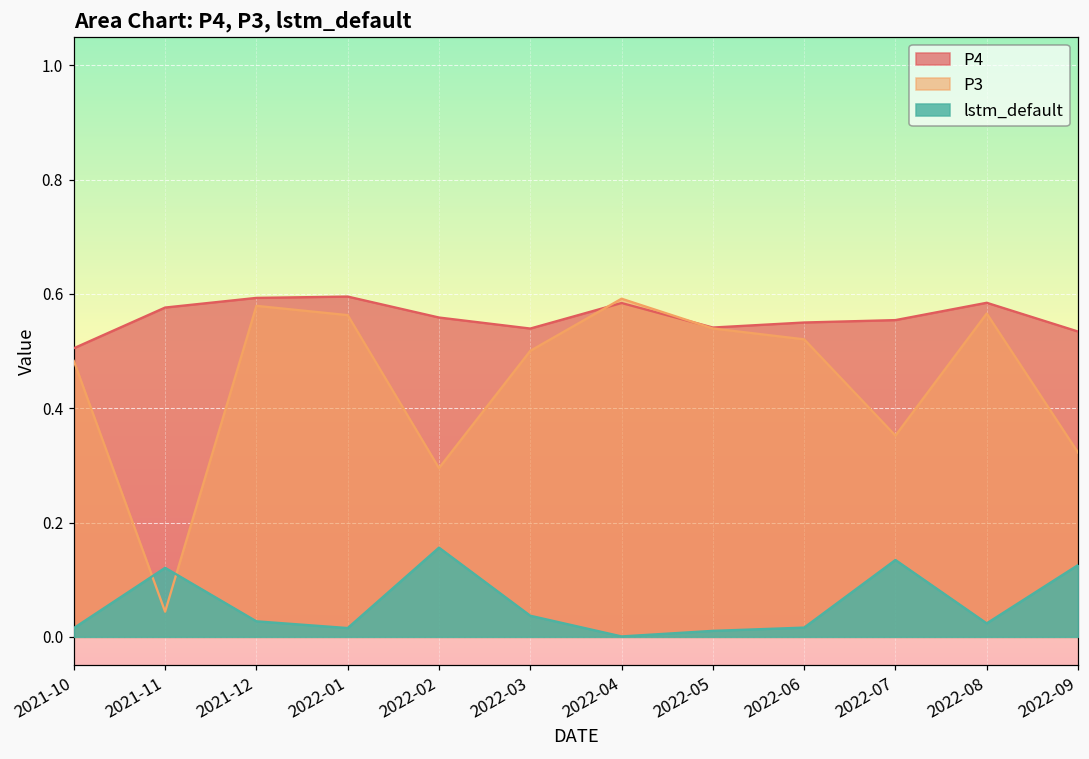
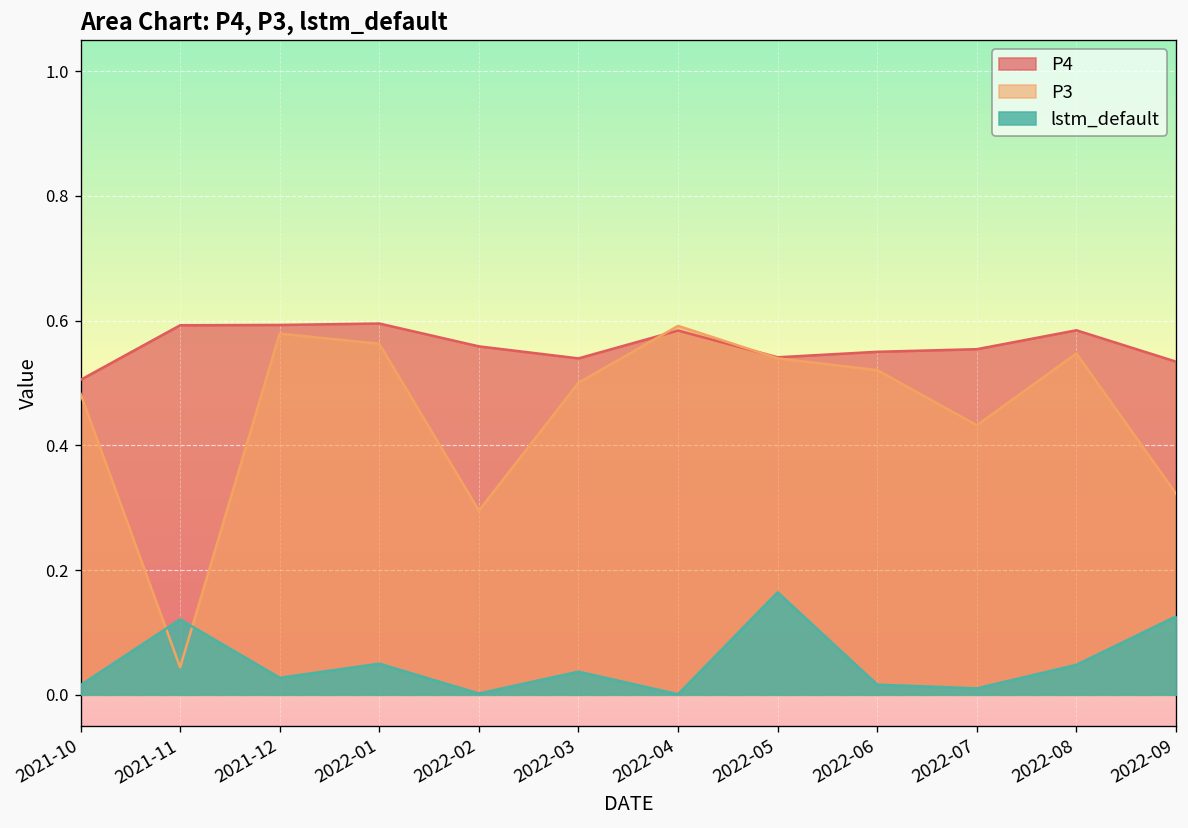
P4, 2021-11: 0.58 -> 0.59
lstm_default, 2022-01: 0.02 -> 0.05
lstm_default, 2022-02: 0.16 -> 0.00
lstm_default, 2022-05: 0.01 -> 0.16
P3, 2022-07: 0.35 -> 0.43
lstm_default, 2022-07: 0.13 -> 0.01
P3, 2022-08: 0.57 -> 0.55
lstm_default, 2022-08: 0.02 -> 0.05
